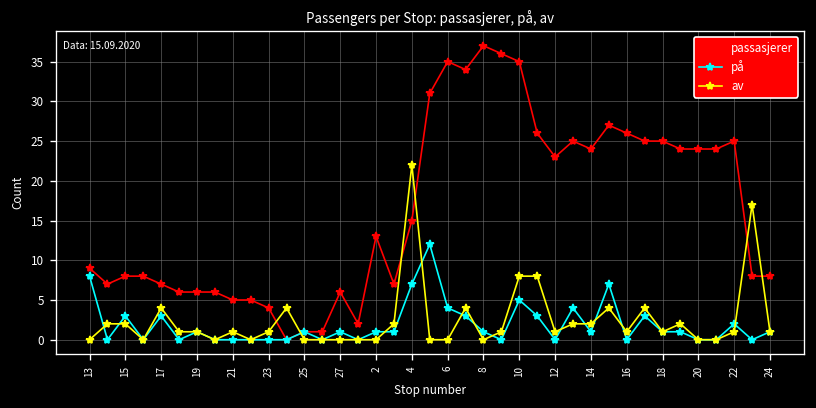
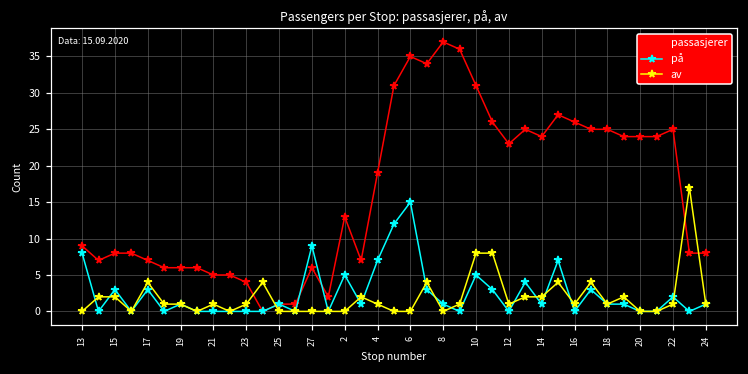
på, 27: 1 -> 9
på, 2: 1 -> 5
passasjerer, 4: 15 -> 19
av, 4: 22 -> 1
på, 6: 4 -> 15
passasjerer, 10: 35 -> 31
